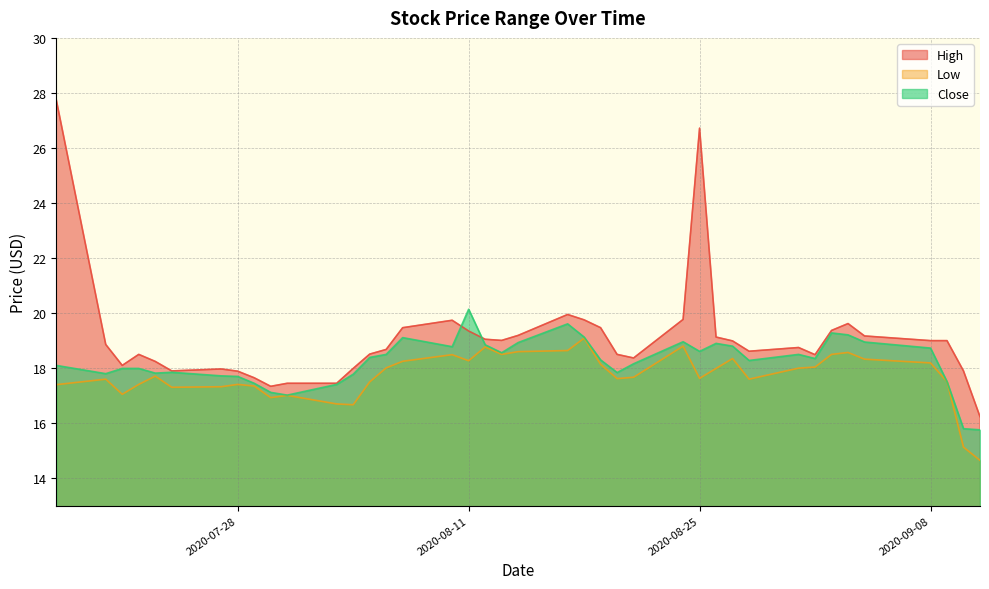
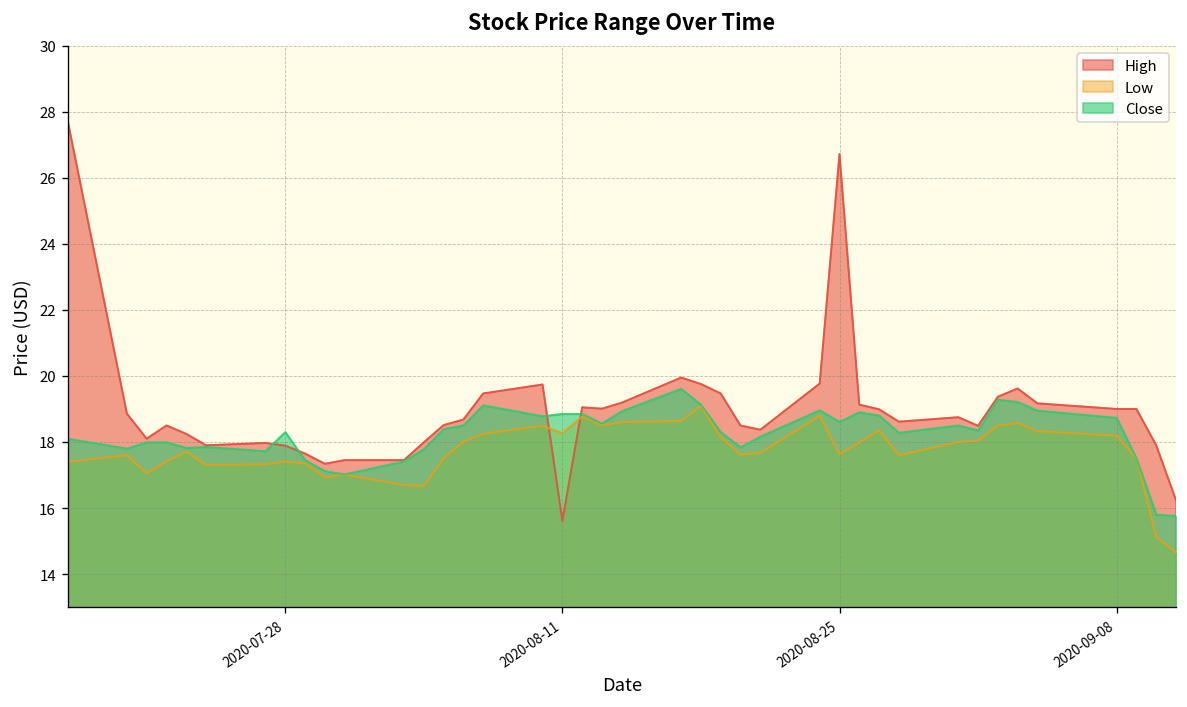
Close, 2020-07-28: 17.7 -> 18.3
High, 2020-08-11: 19.4 -> 15.6
Close, 2020-08-11: 20.1 -> 18.9
